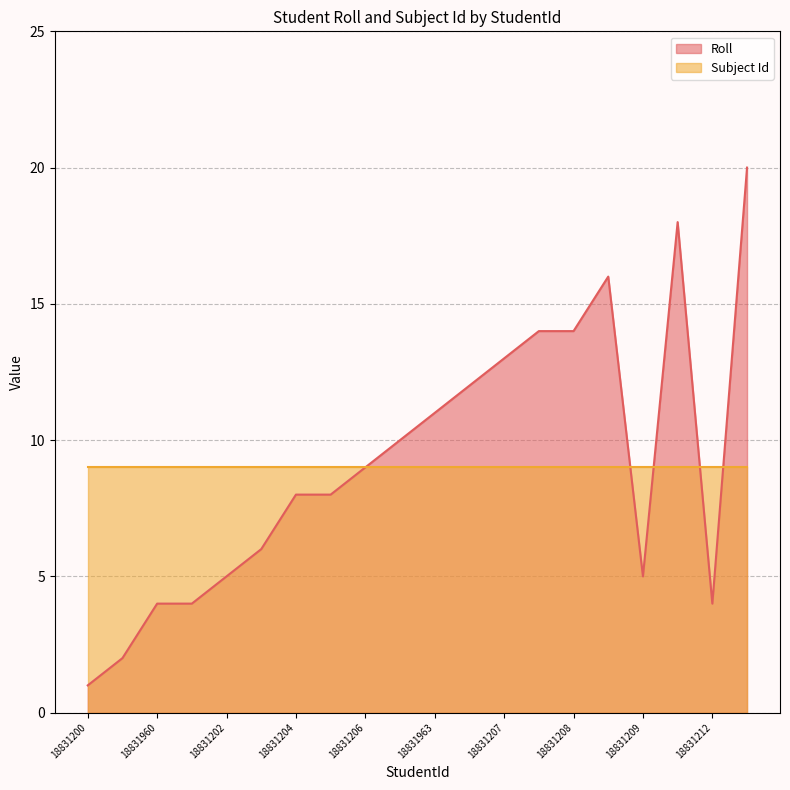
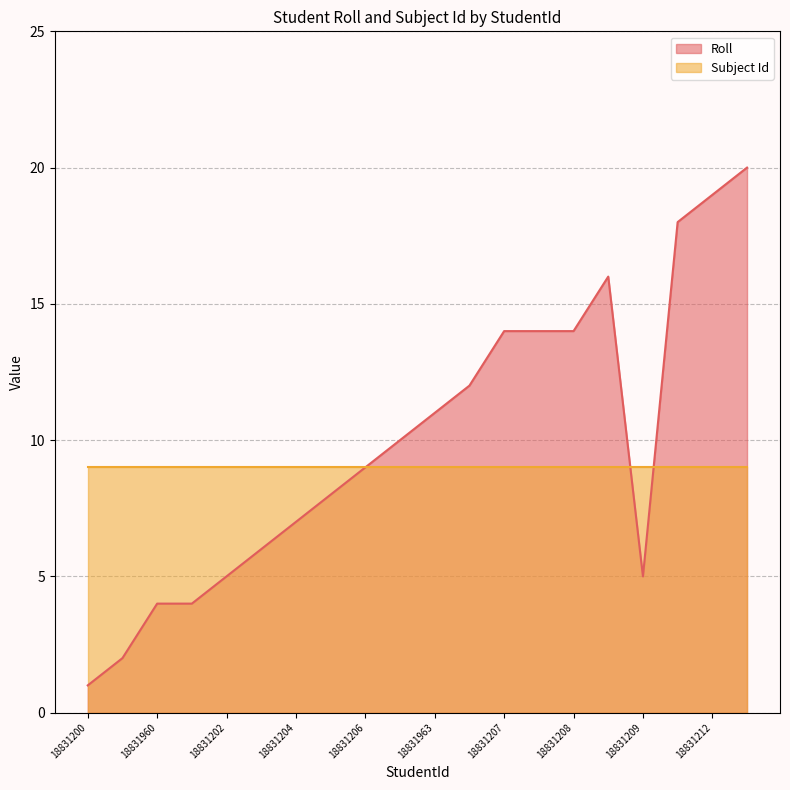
Roll, 18831204: 8 -> 7
Roll, 18831207: 13 -> 14
Roll, 18831212: 4 -> 19
